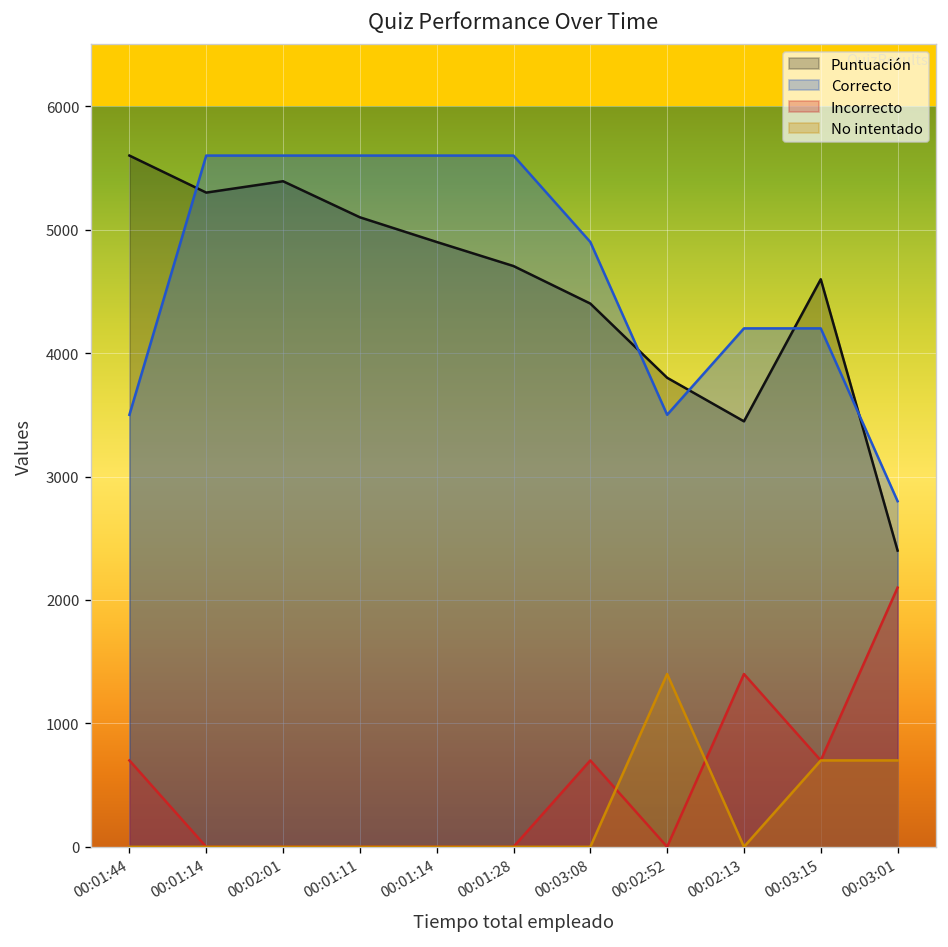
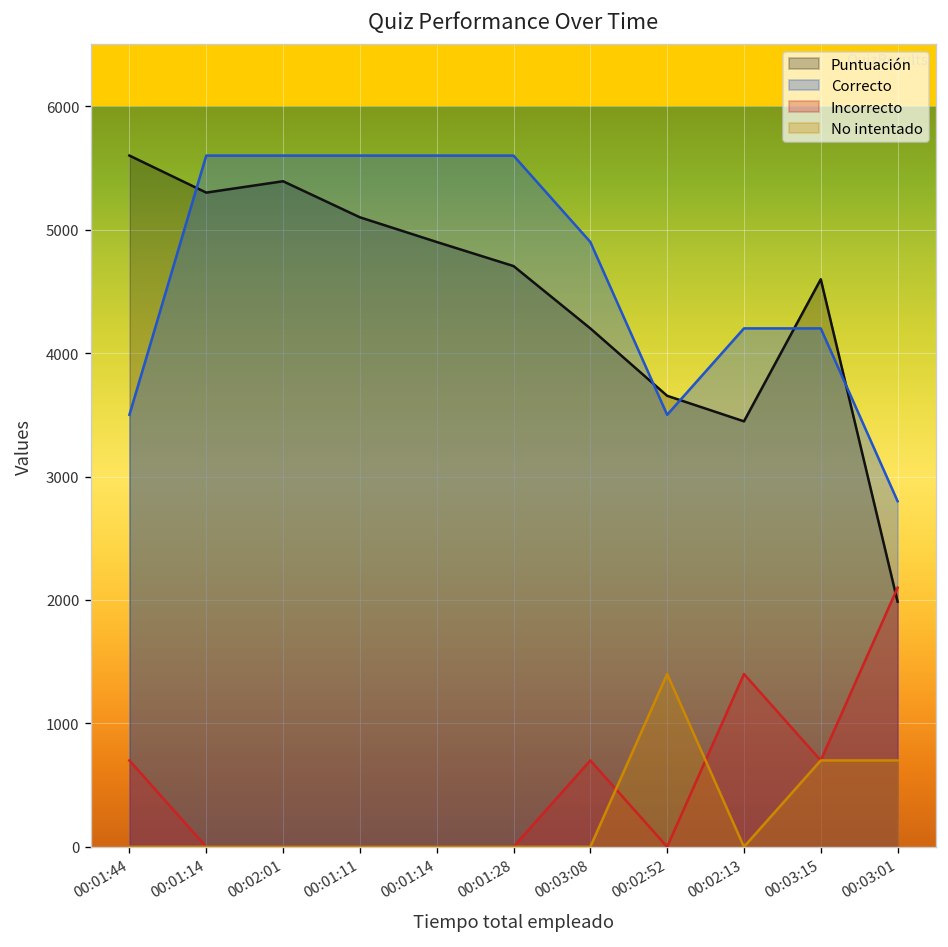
Puntuación, 00:03:08: 4400 -> 4200
Puntuación, 00:02:52: 3800 -> 3650
Puntuación, 00:03:01: 2400 -> 1990
